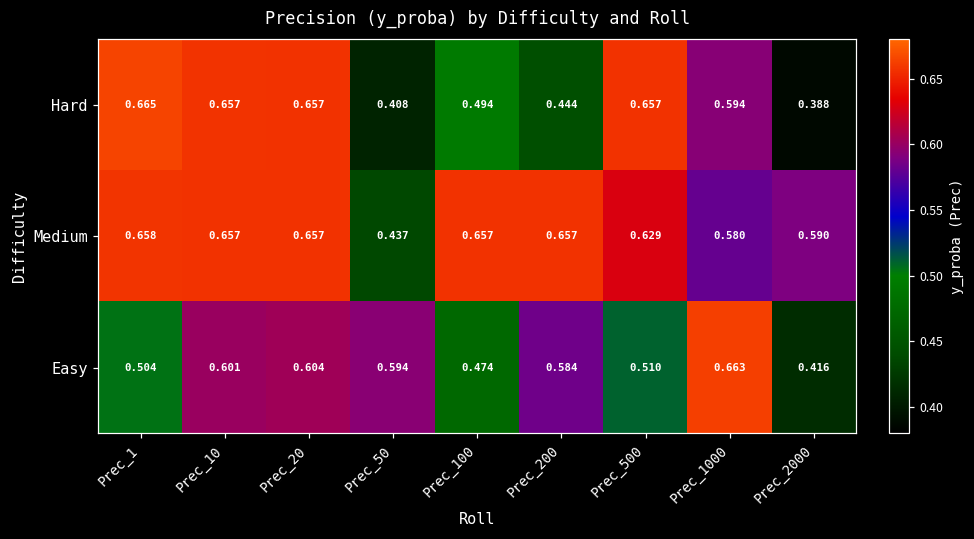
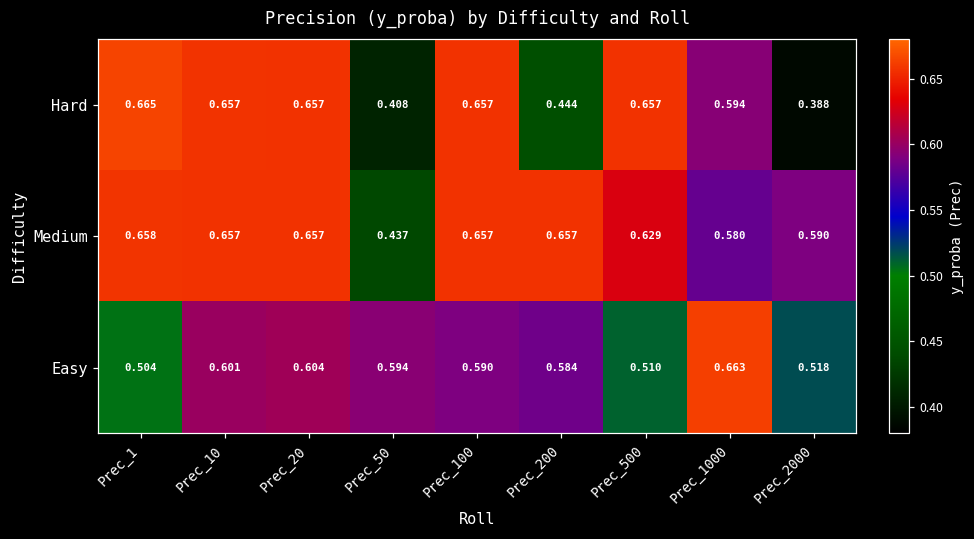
Hard, Prec_100: 0.494 -> 0.657
Easy, Prec_100: 0.474 -> 0.590
Easy, Prec_2000: 0.416 -> 0.518
